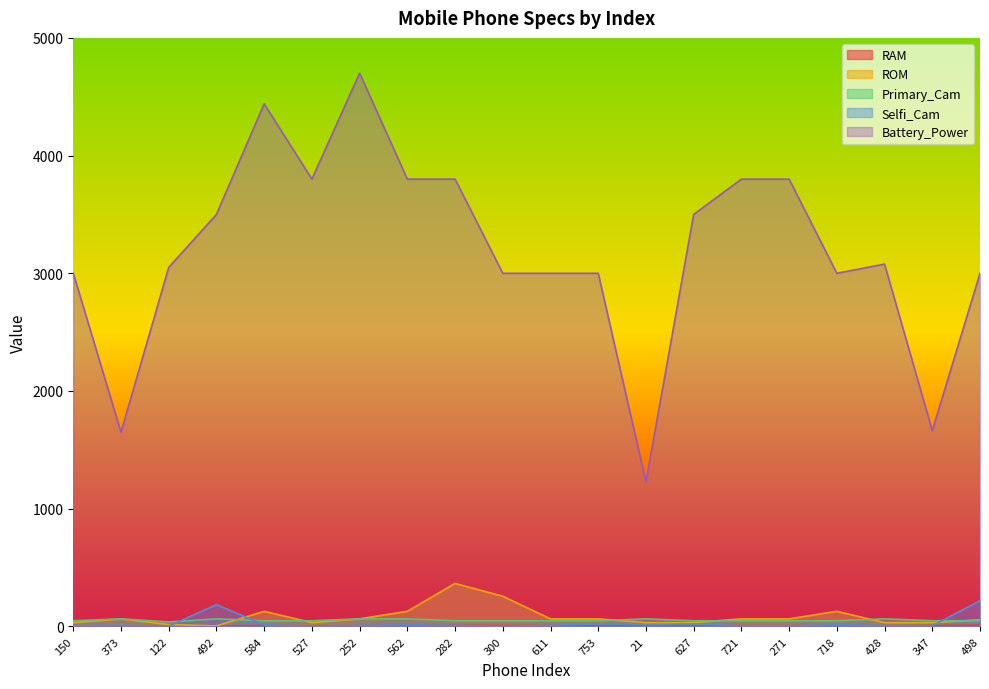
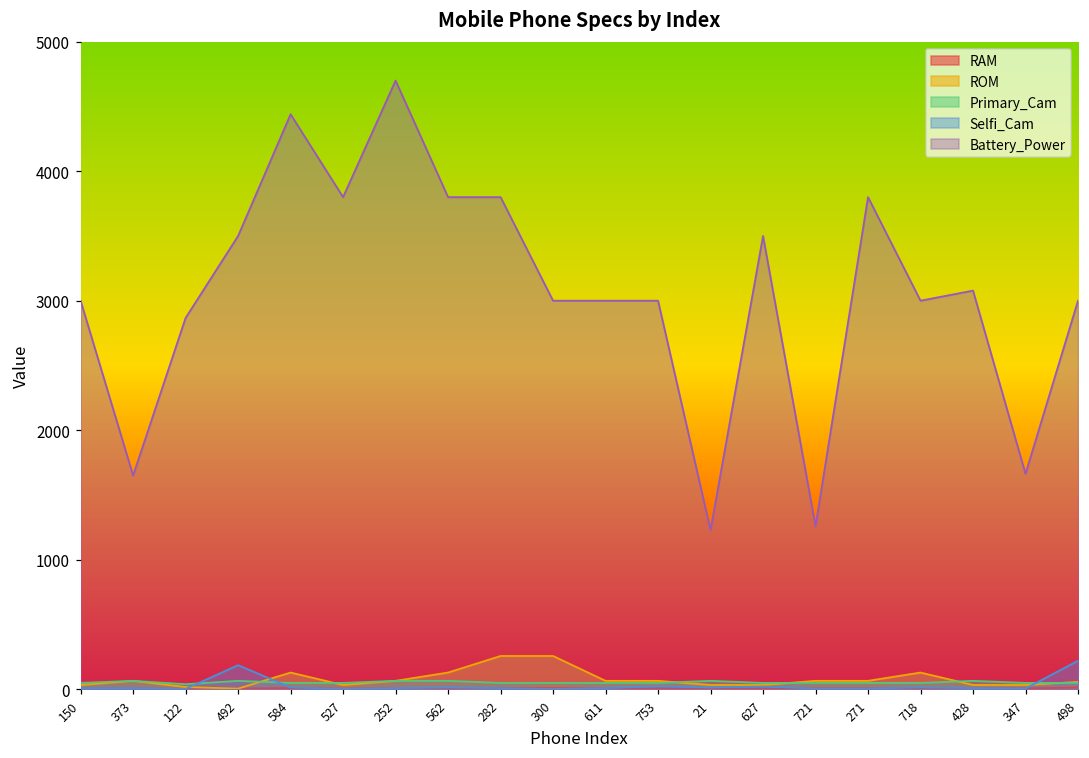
Battery_Power, 122: 3050 -> 2870
ROM, 282: 370 -> 260
Battery_Power, 721: 3800 -> 1260
